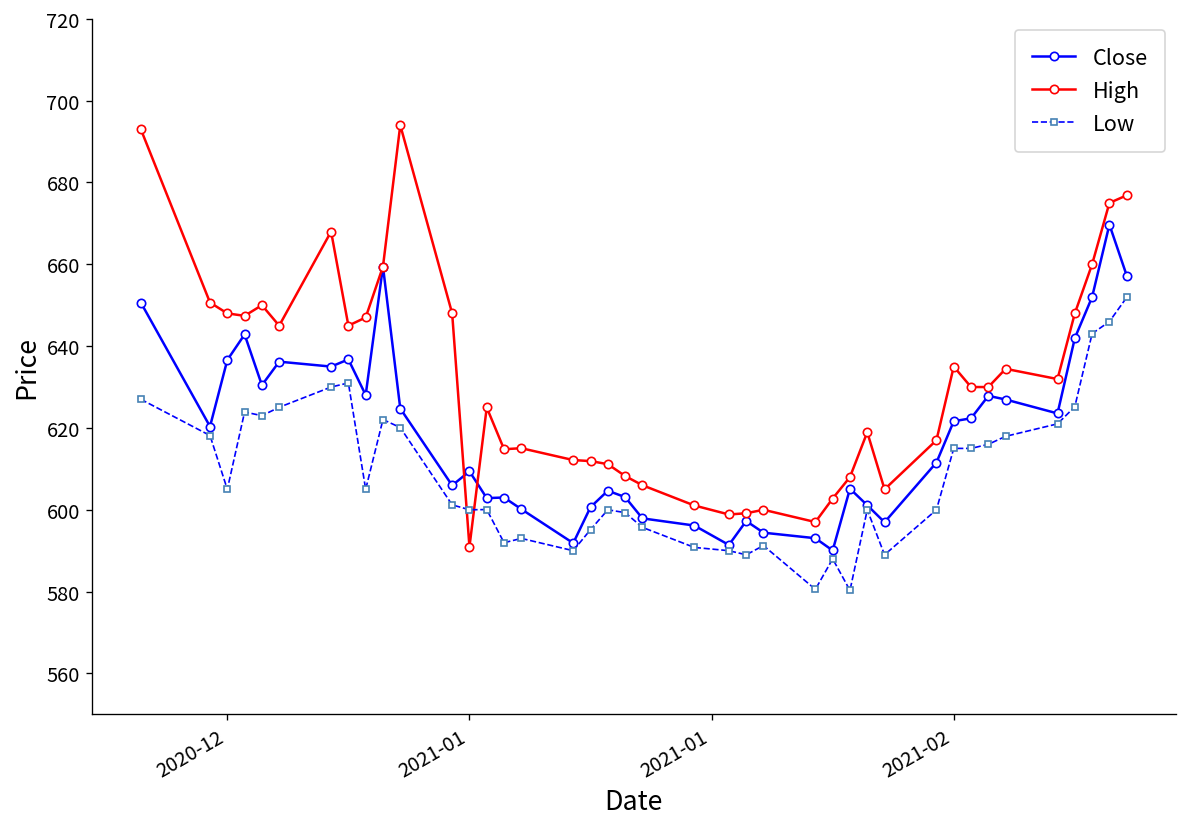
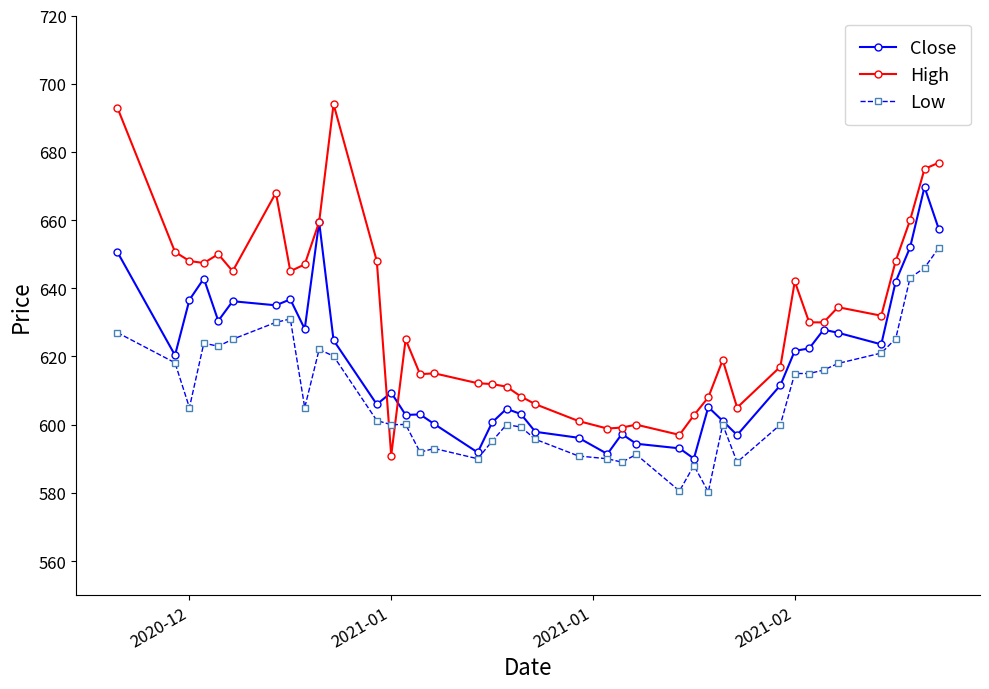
High, 2021-02: 635 -> 642
